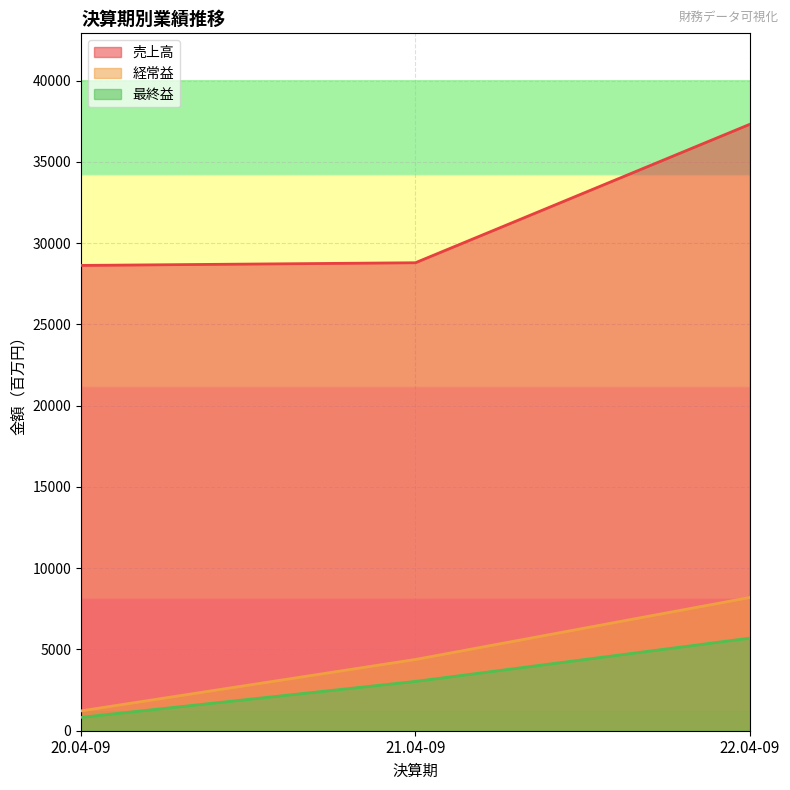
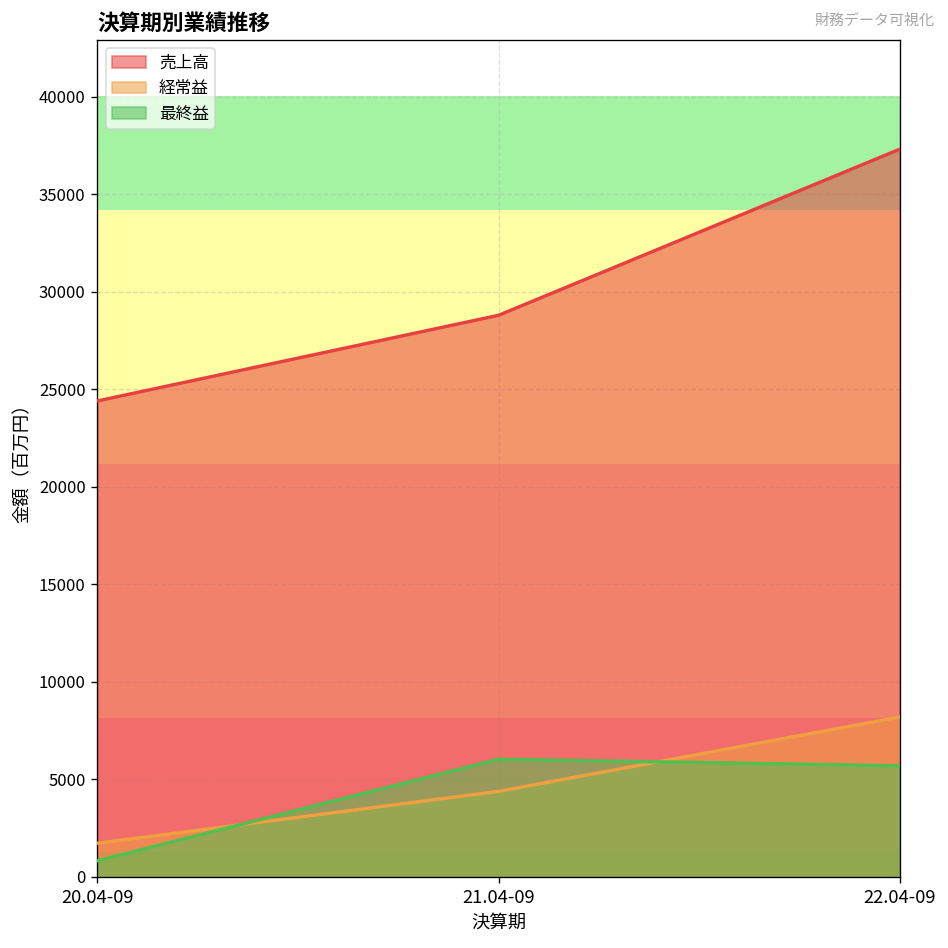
売上高, 20.04-09: 28600 -> 24400
経常益, 20.04-09: 1200 -> 1700
最終益, 21.04-09: 3000 -> 6000
